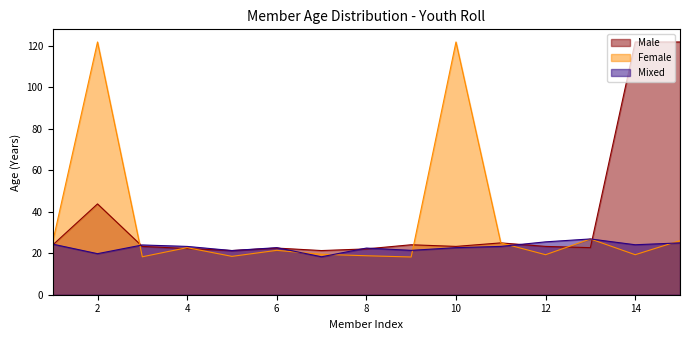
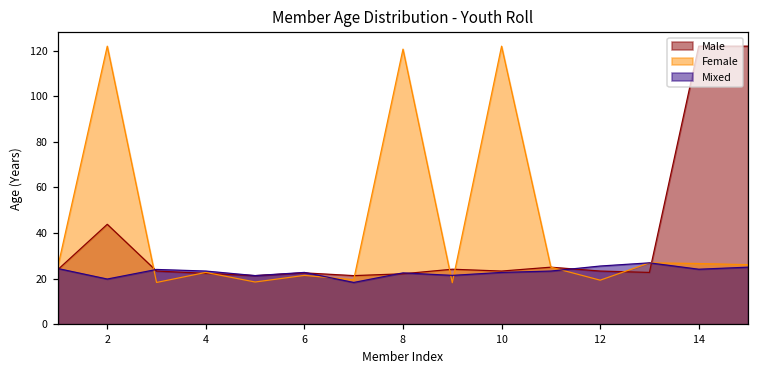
Female, 8: 19 -> 121
Female, 14: 19 -> 27
